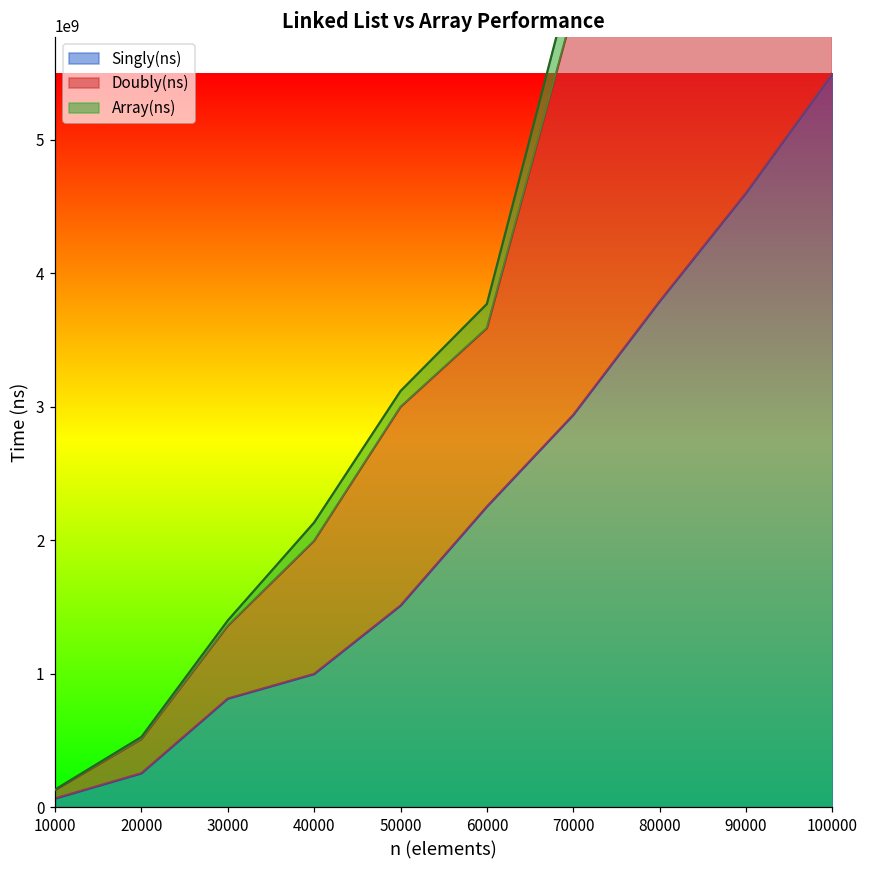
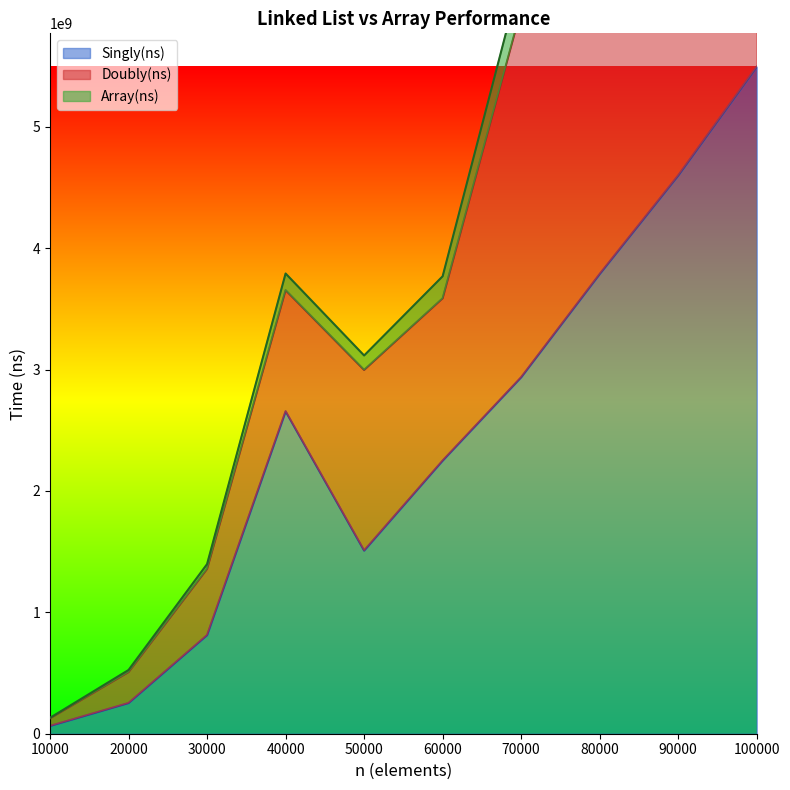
Singly(ns), 40000: 1000000000 -> 2660000000
